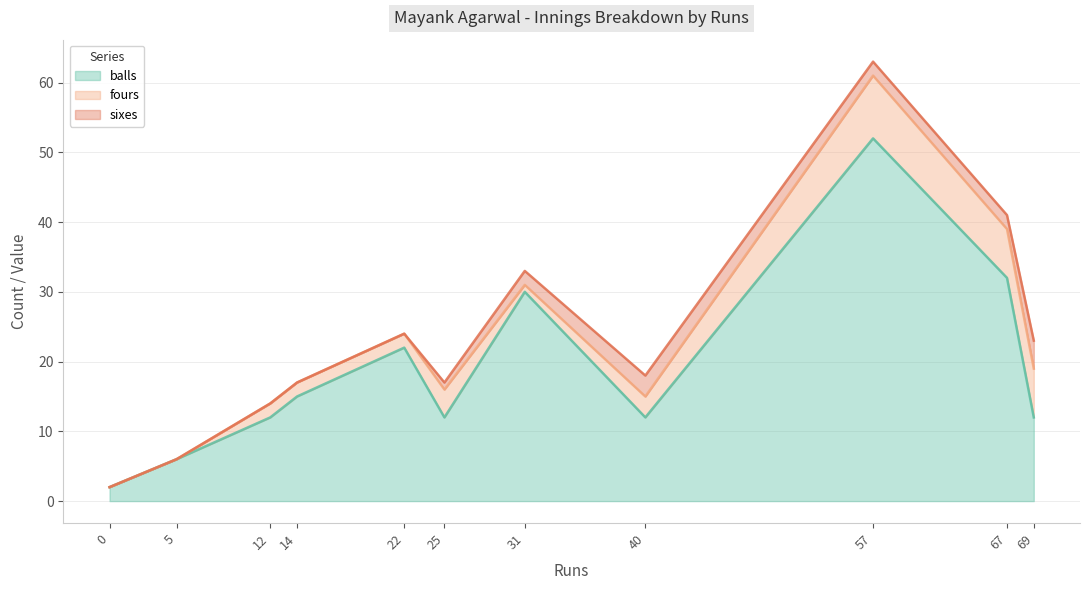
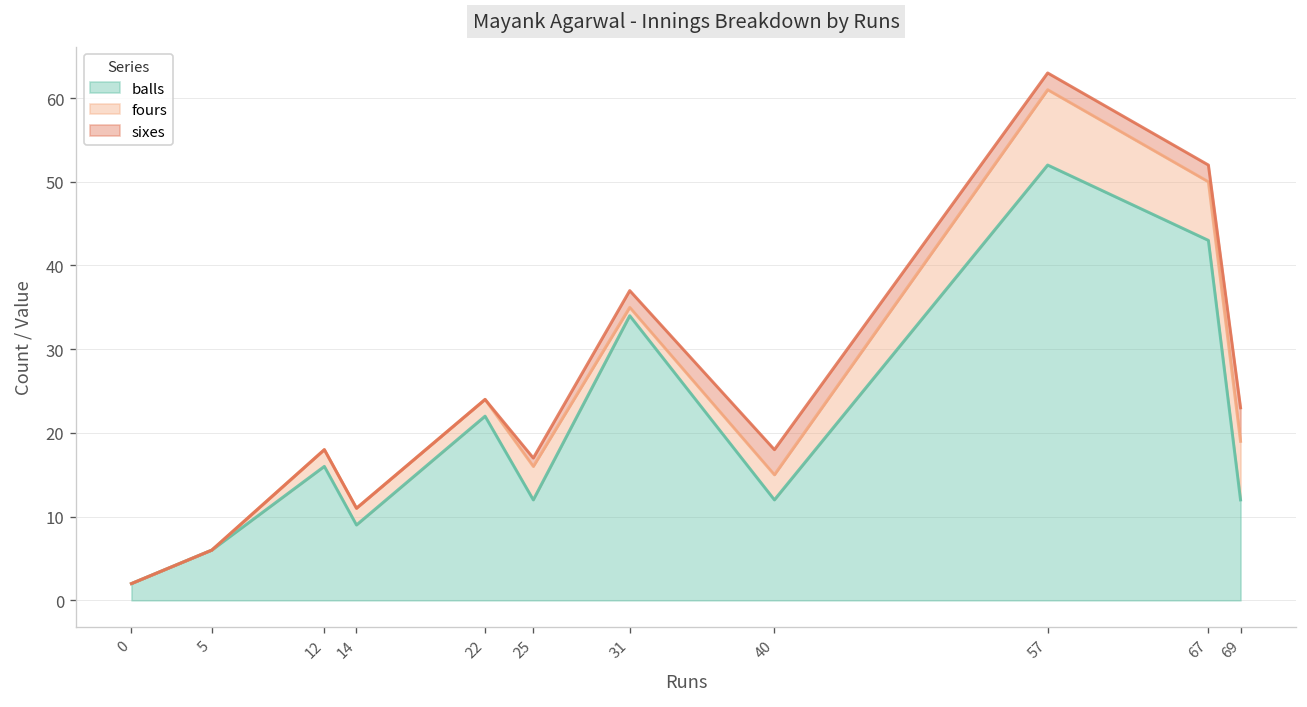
balls, 12: 12 -> 16
balls, 14: 15 -> 9
balls, 31: 30 -> 34
balls, 67: 32 -> 43
